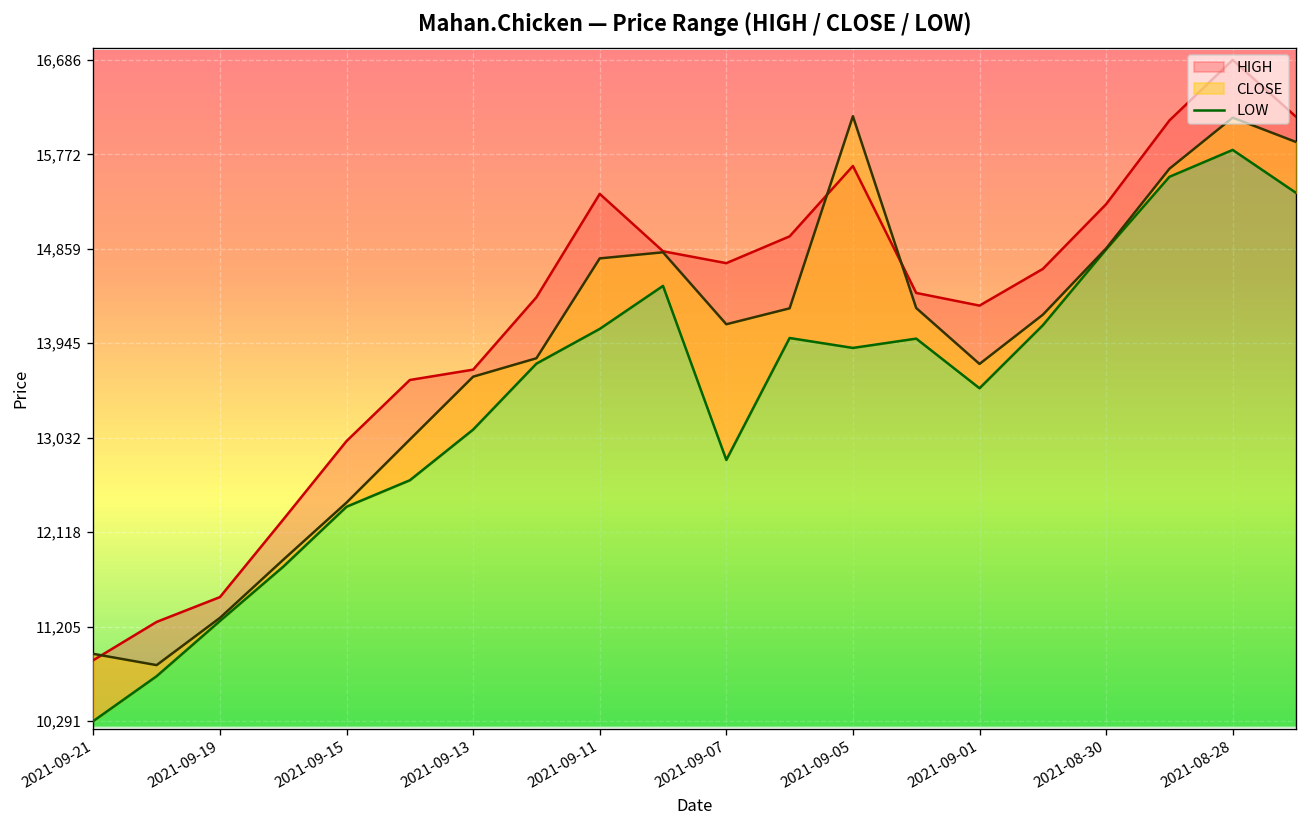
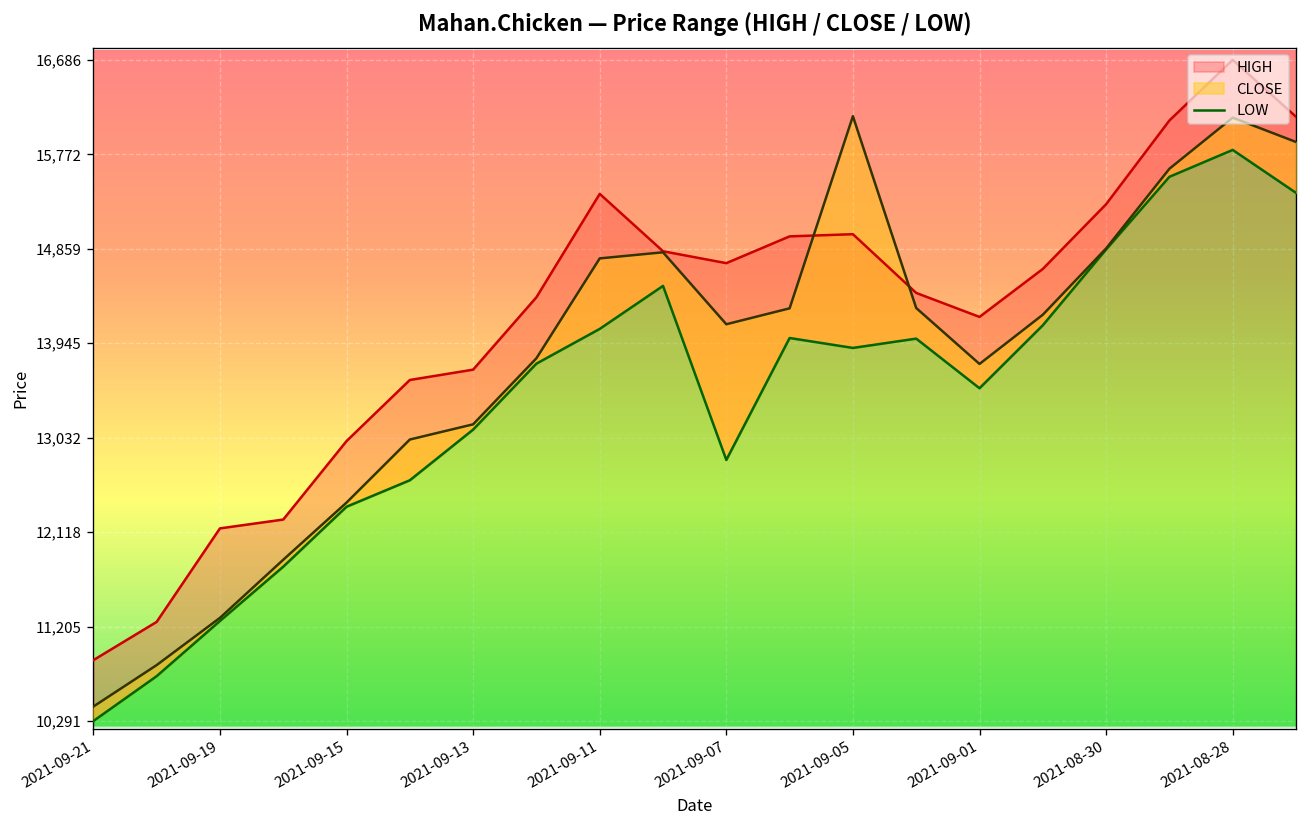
CLOSE, 2021-09-21: 10,900 -> 10,400
HIGH, 2021-09-19: 11,500 -> 12,200
CLOSE, 2021-09-13: 13,600 -> 13,200
HIGH, 2021-09-05: 15,700 -> 15,000
HIGH, 2021-09-01: 14,300 -> 14,200
